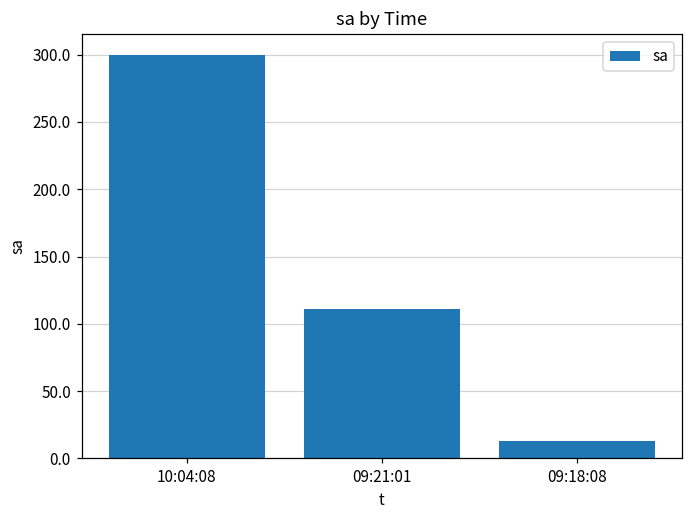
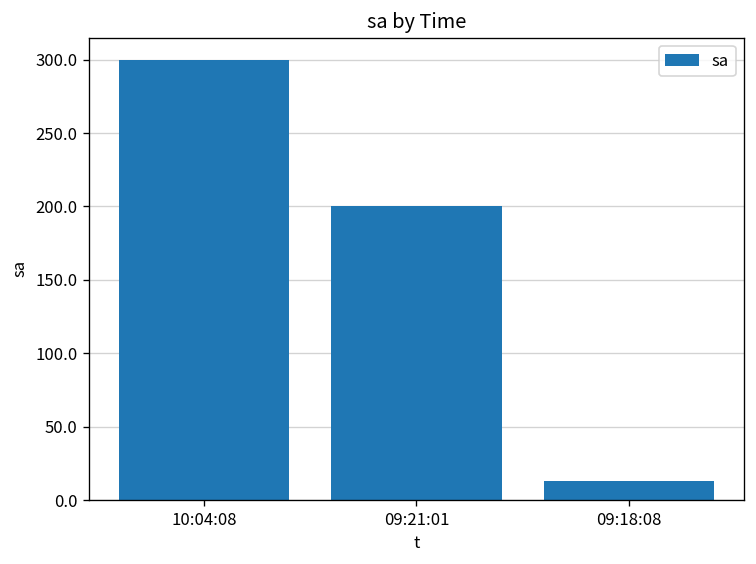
09:21:01: 111 -> 200
